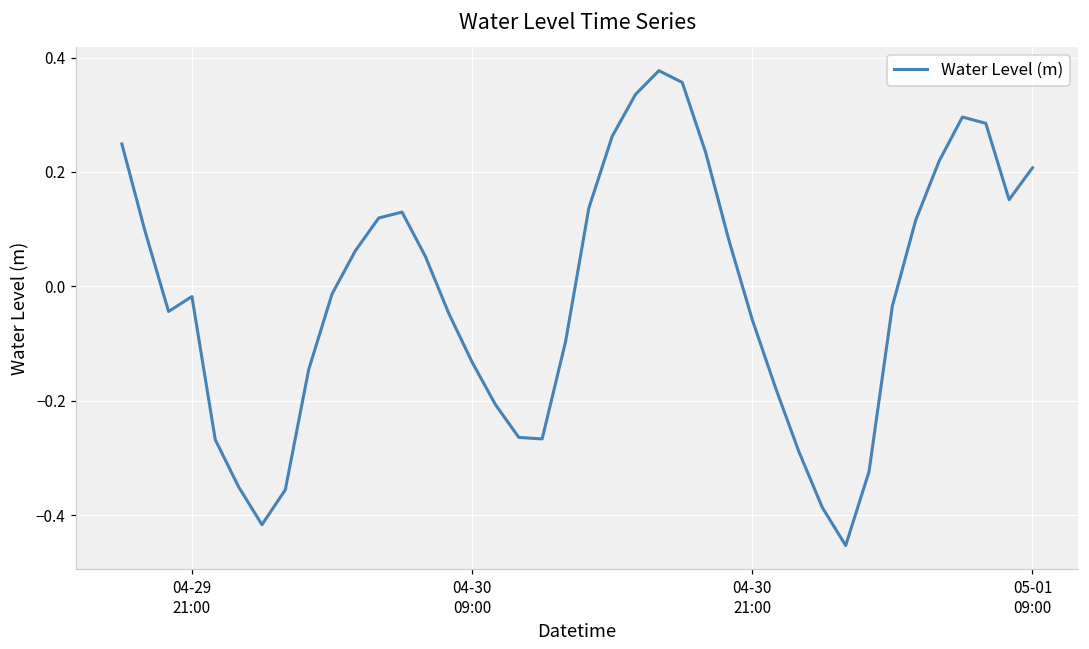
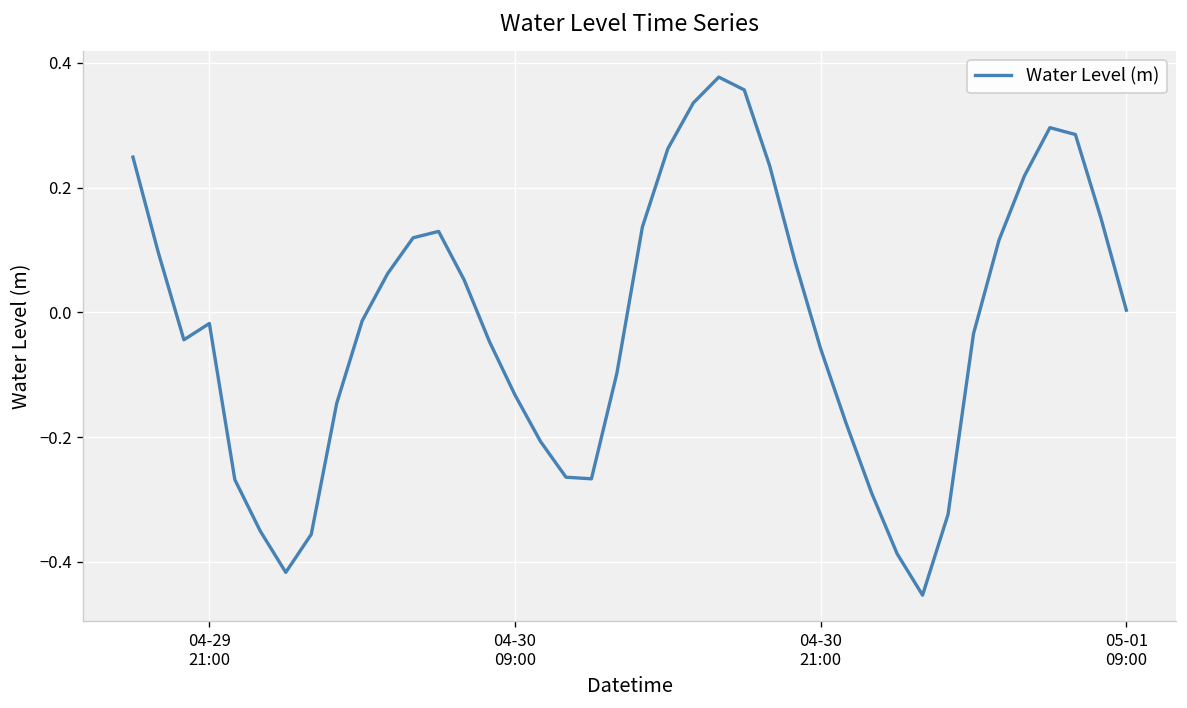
05-01 09:00: 0.21 -> 0.00
